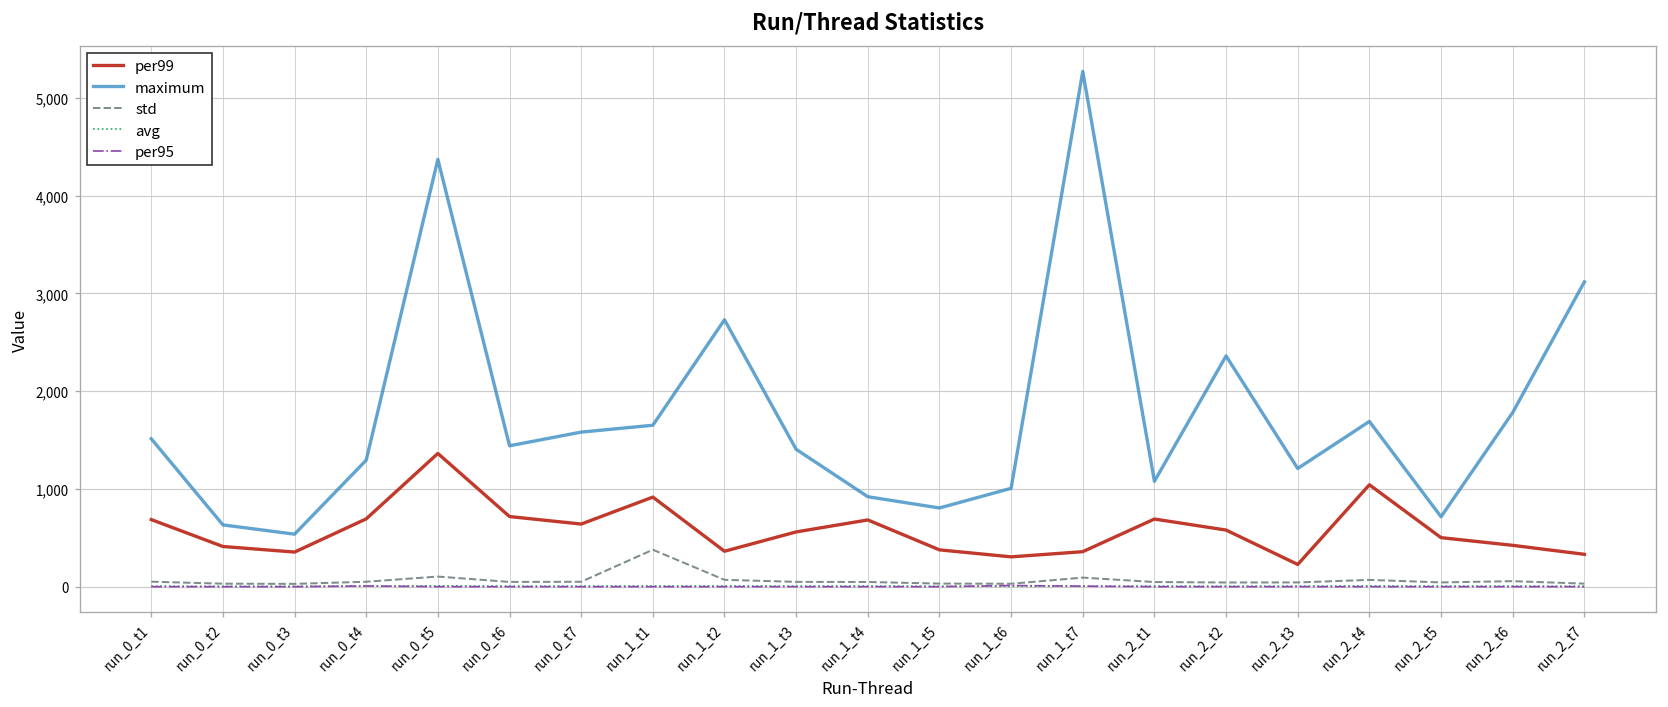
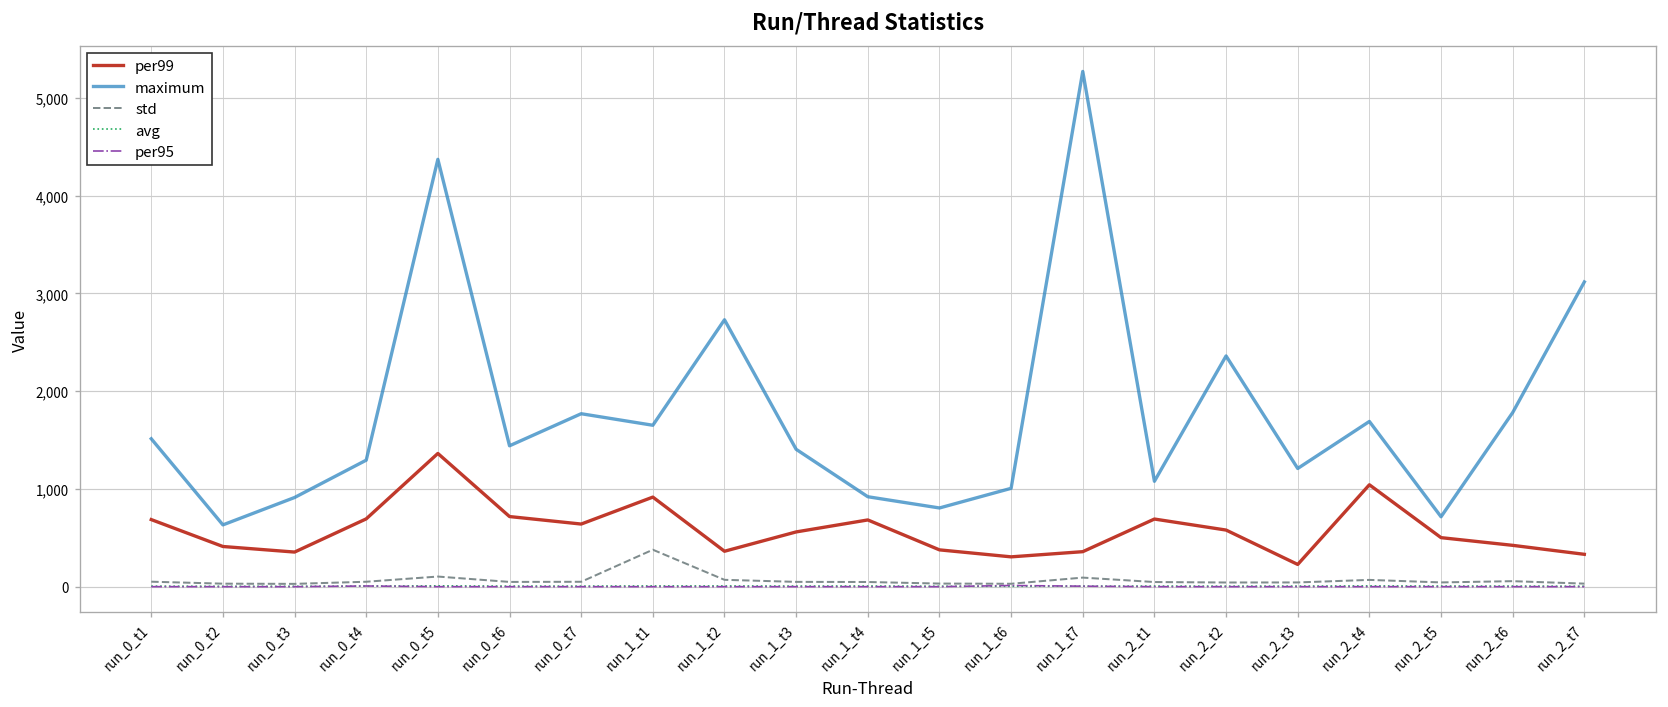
maximum, run_0_t3: 500 -> 900
maximum, run_0_t7: 1,600 -> 1,800
